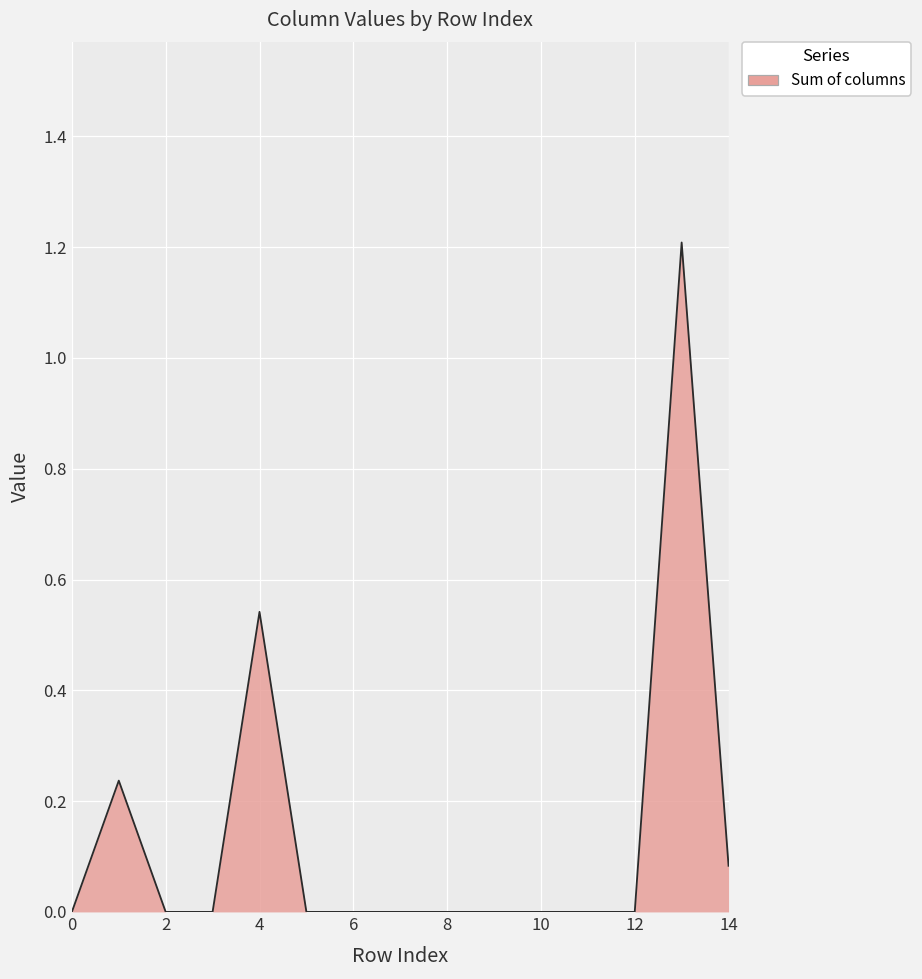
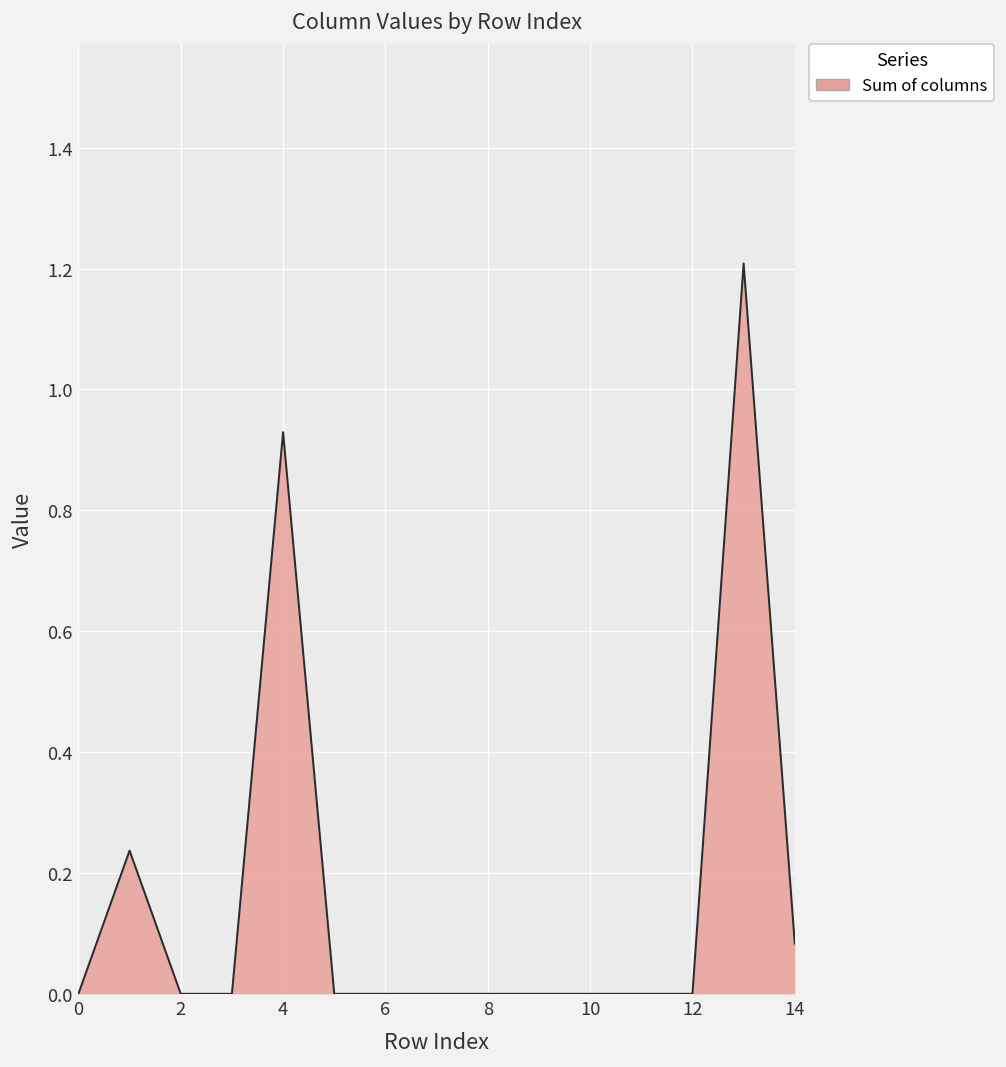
4: 0.54 -> 0.93
